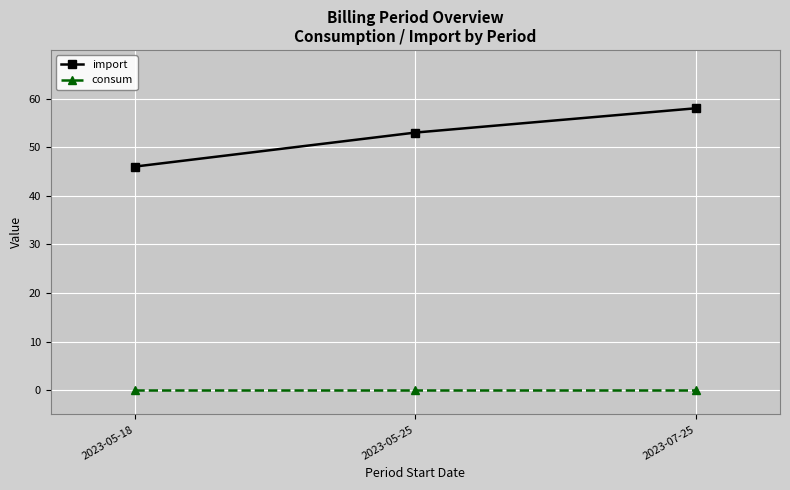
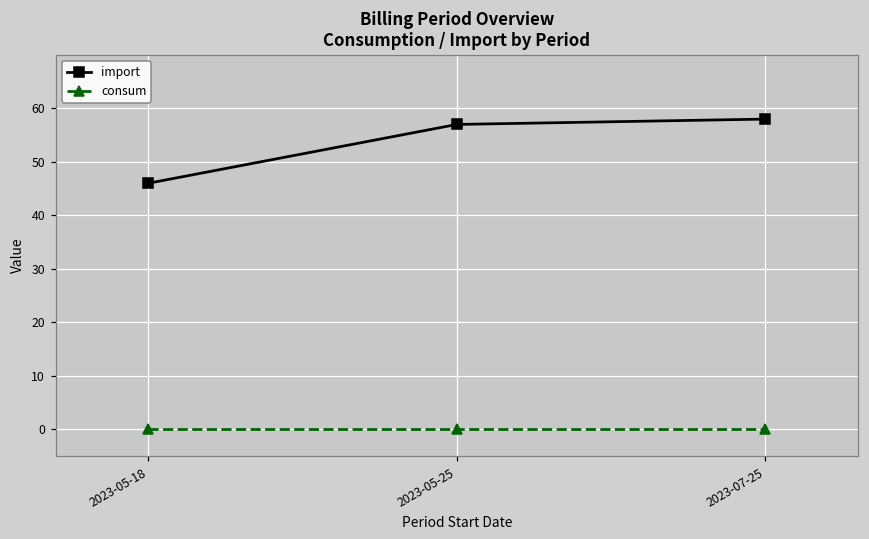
import, 2023-05-25: 53 -> 57
